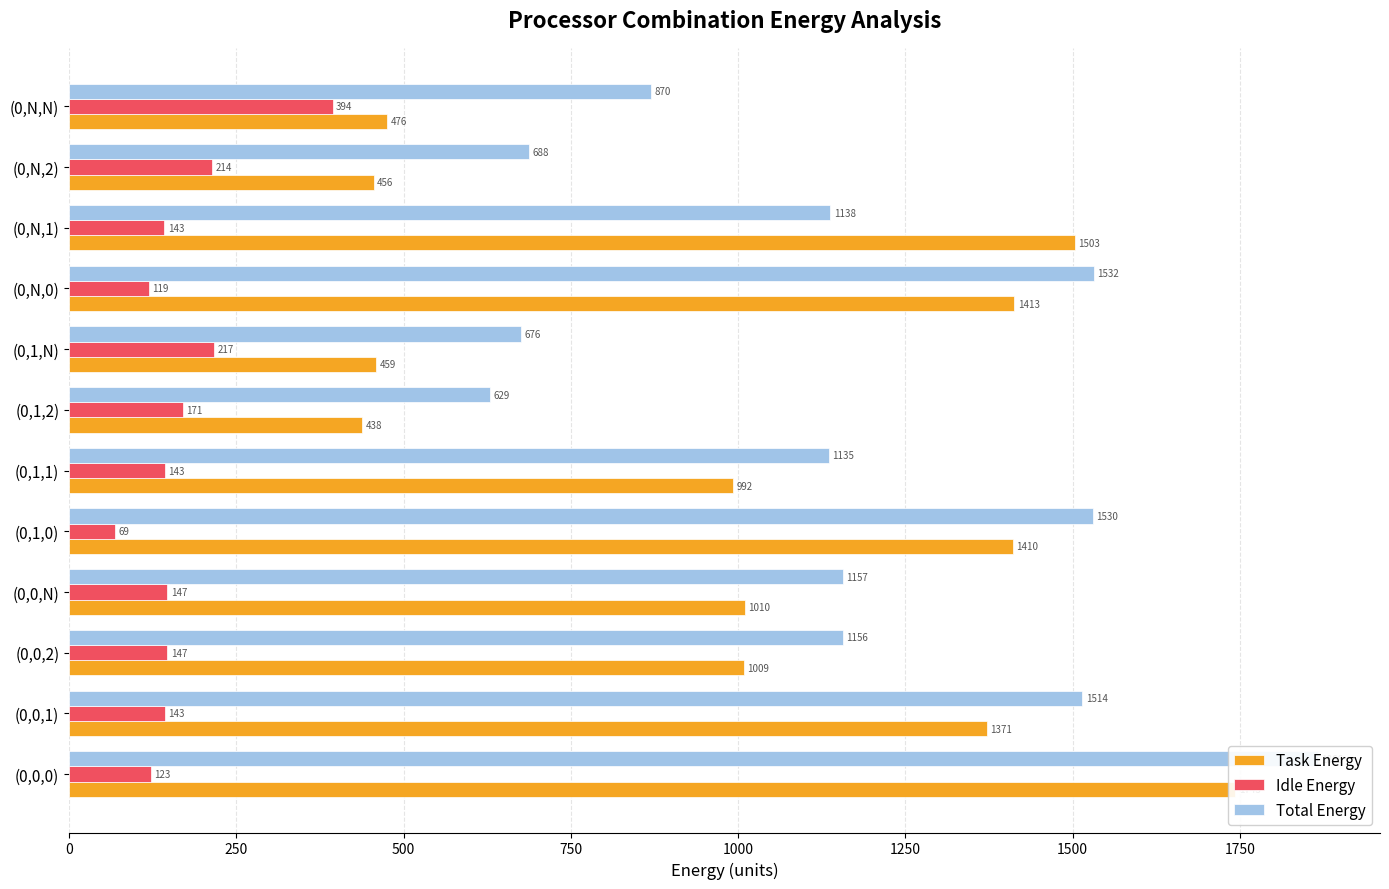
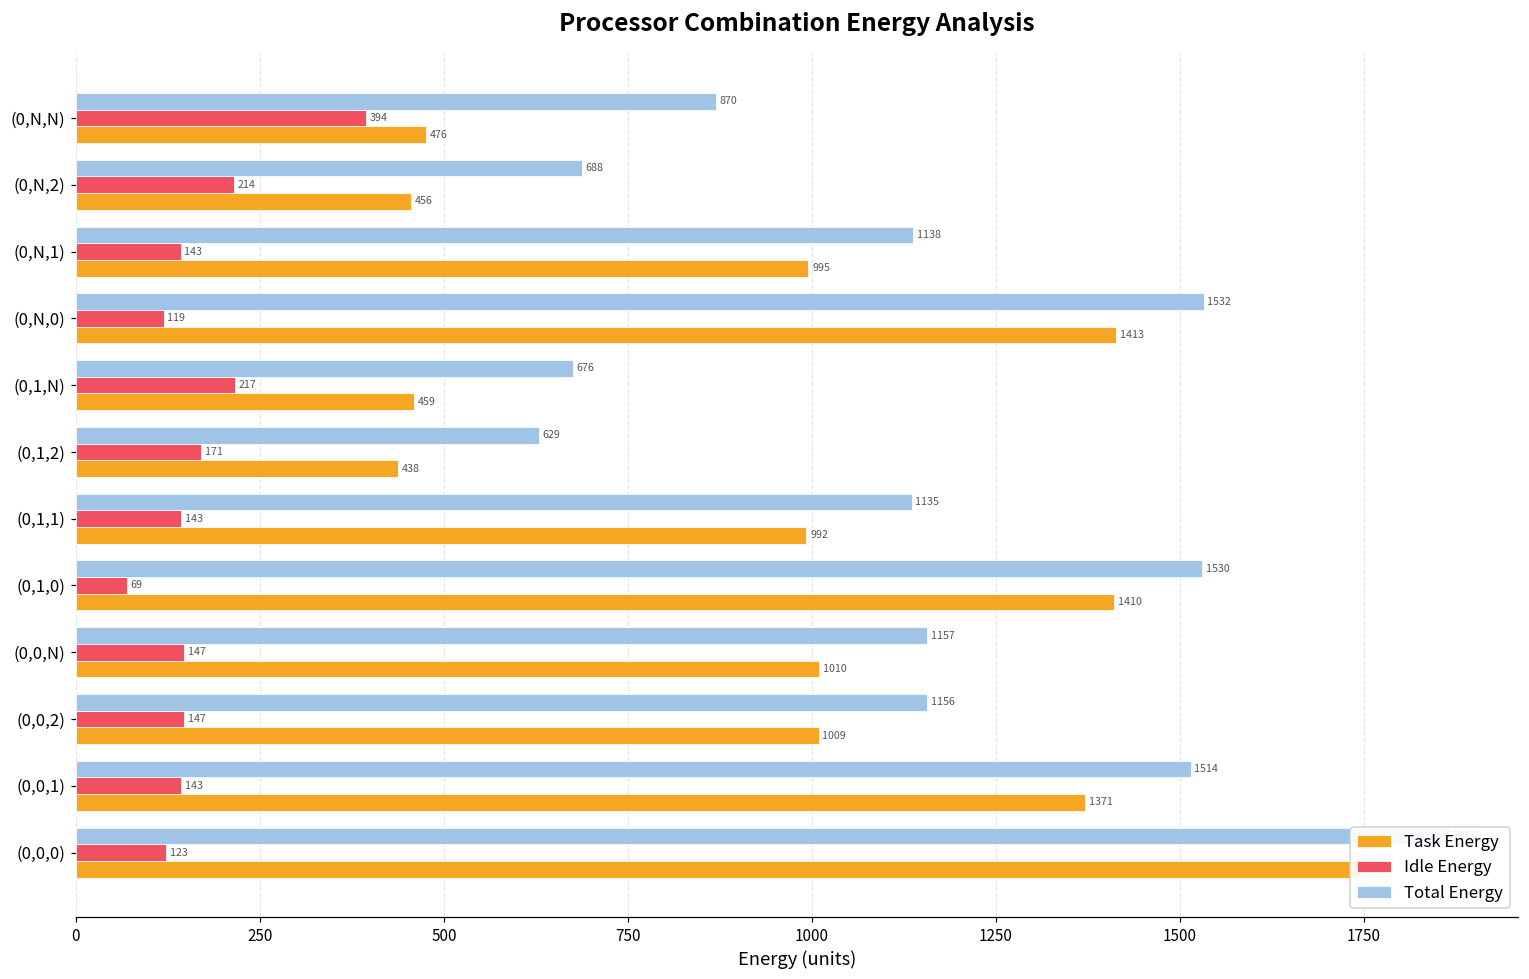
Task Energy, (0,N,1): 1503 -> 995
